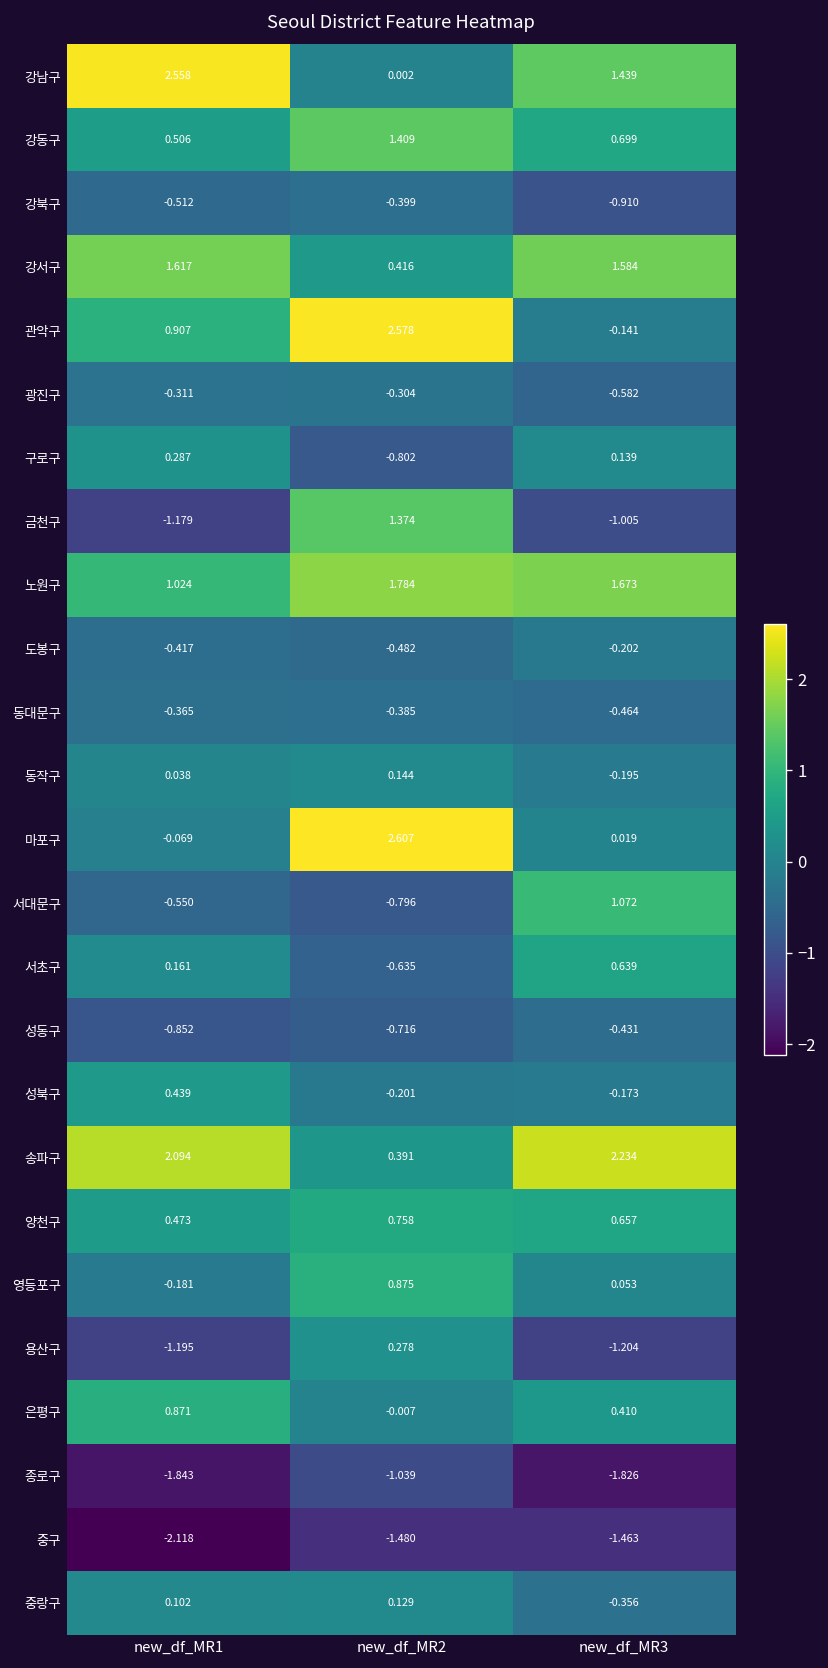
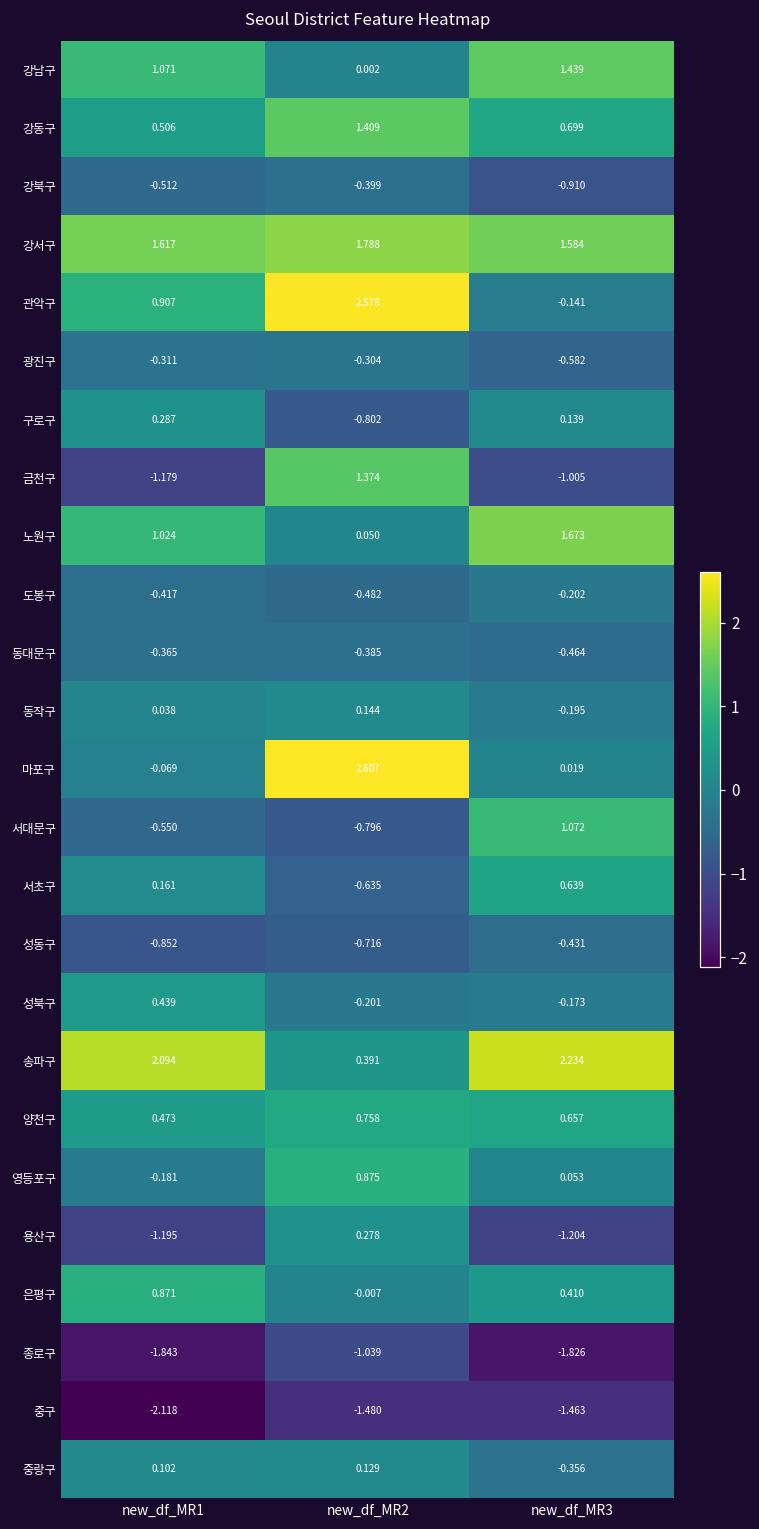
강남구, new_df_MR1: 2.558 -> 1.071
강서구, new_df_MR2: 0.416 -> 1.788
노원구, new_df_MR2: 1.784 -> 0.050
